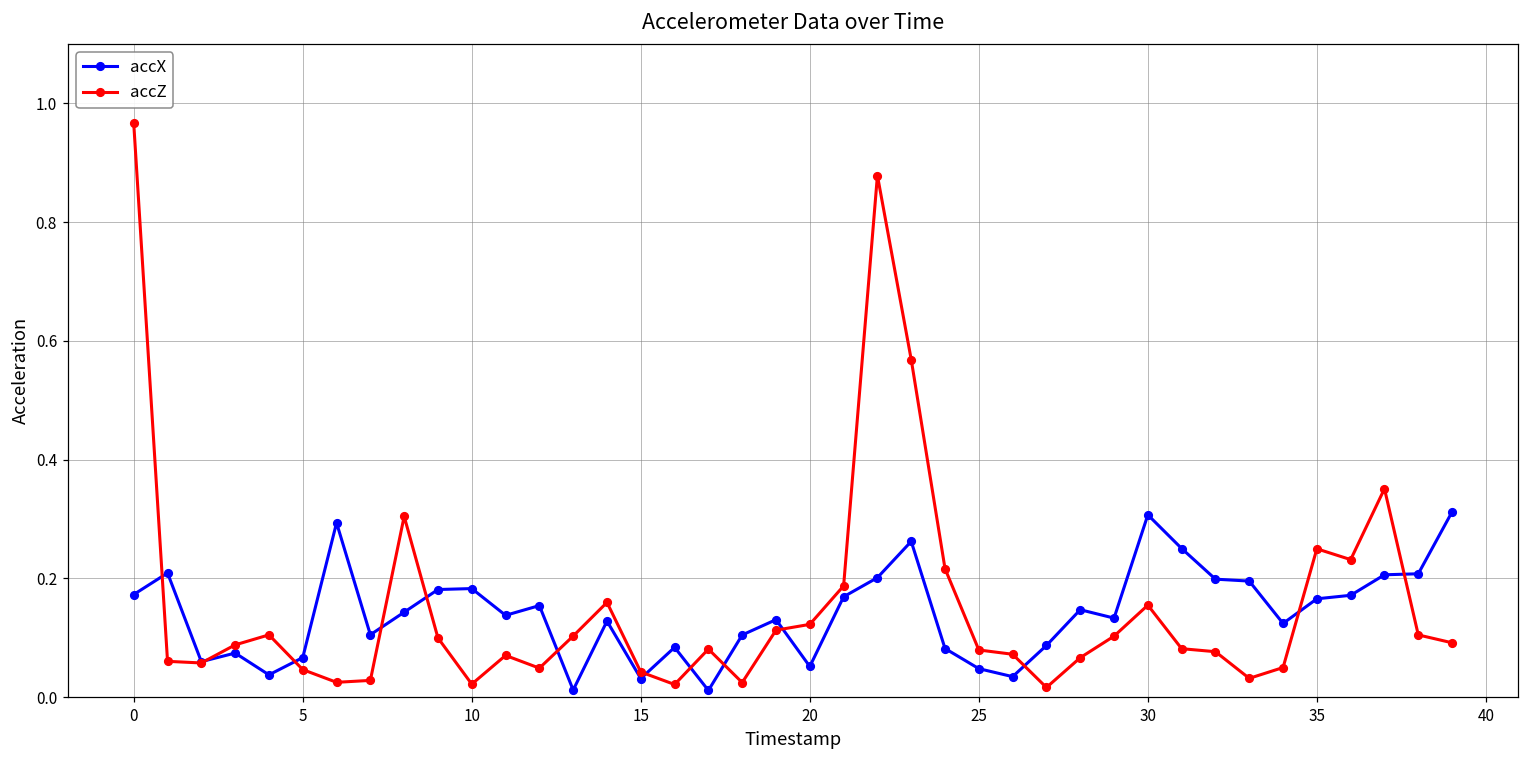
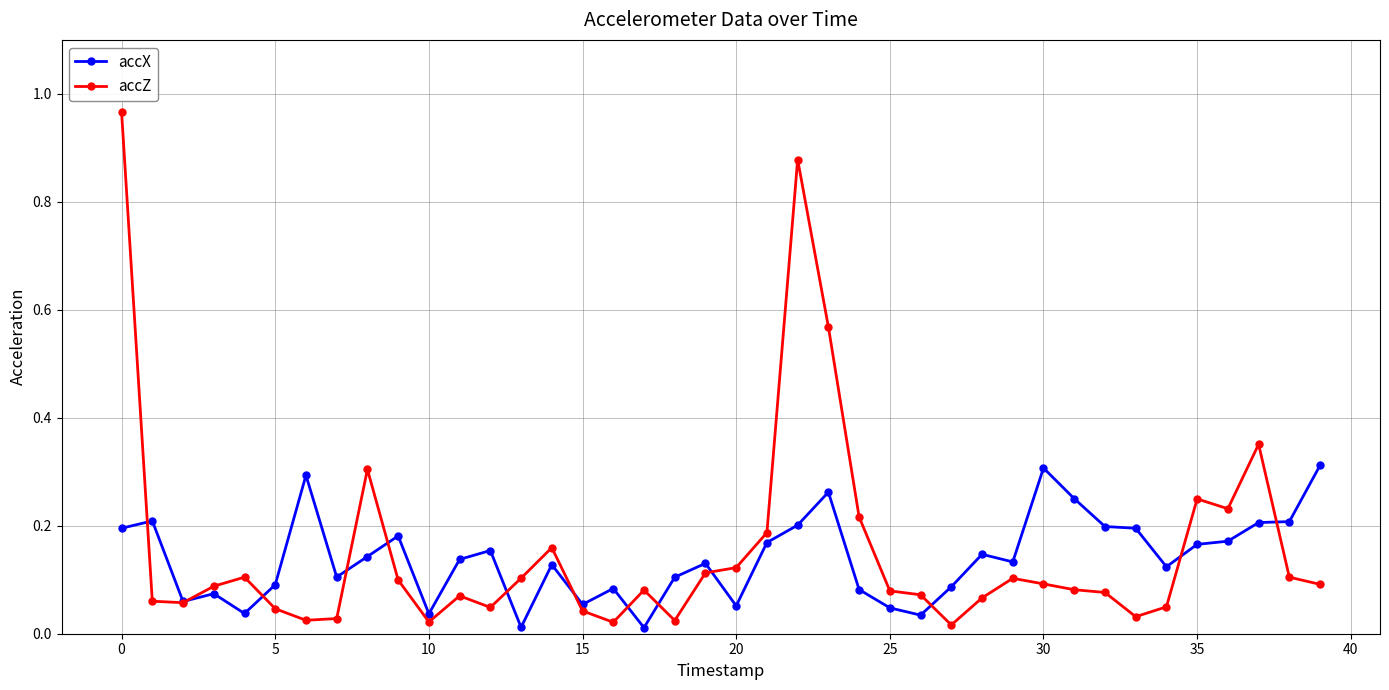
accX, 0: 0.17 -> 0.20
accX, 5: 0.07 -> 0.09
accX, 10: 0.18 -> 0.04
accX, 15: 0.03 -> 0.05
accZ, 30: 0.15 -> 0.09
